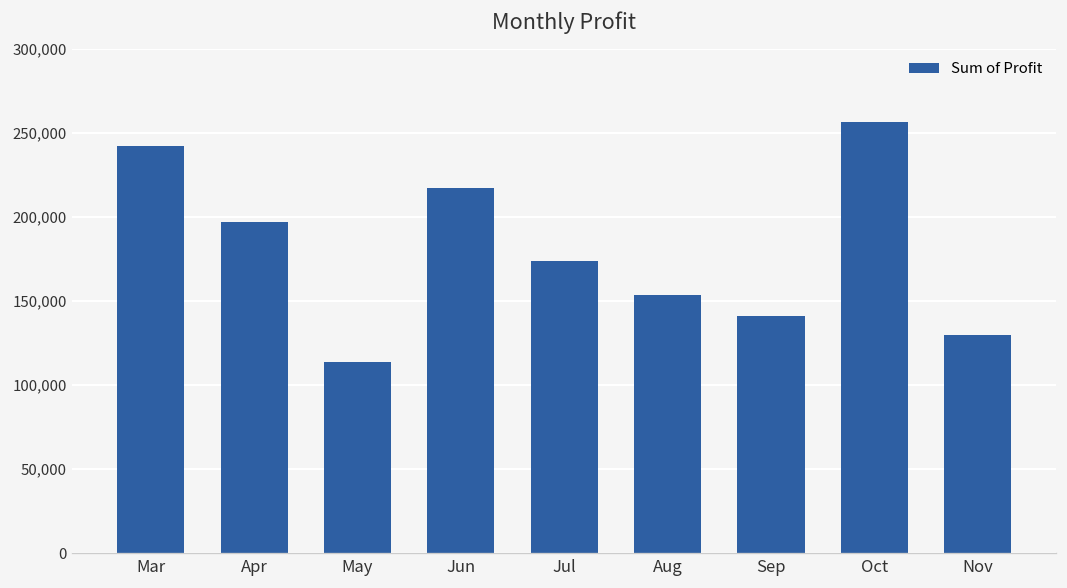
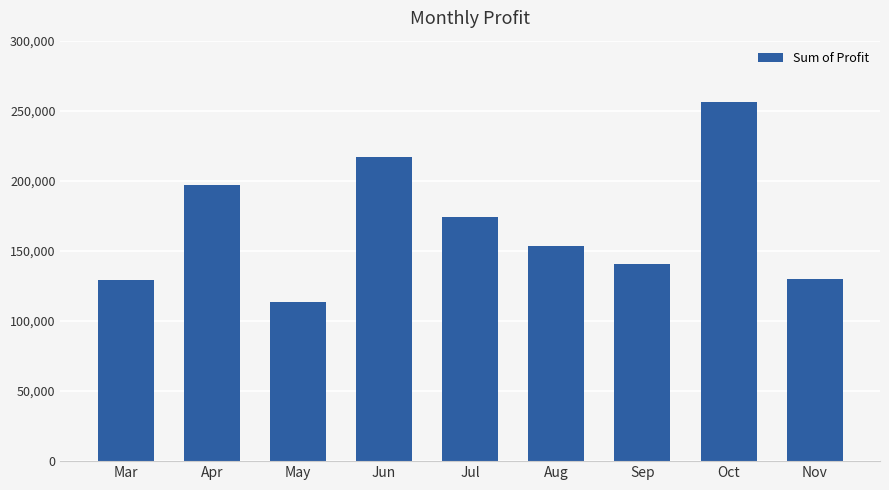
Mar: 243,000 -> 129,000
